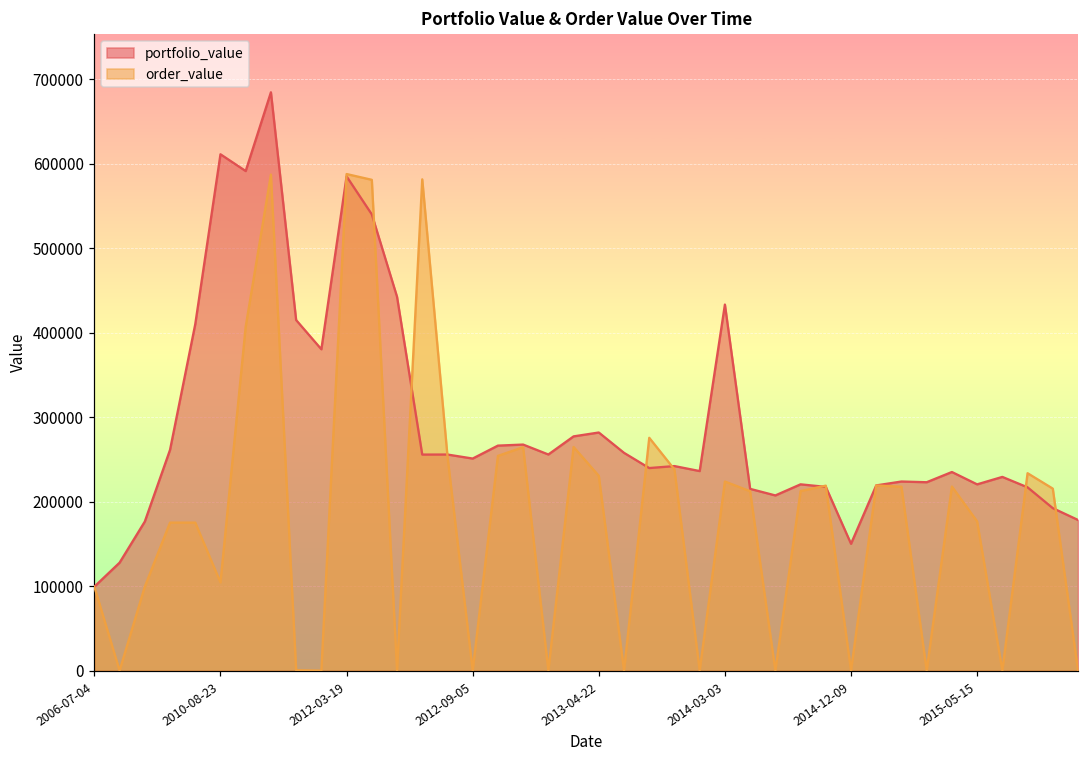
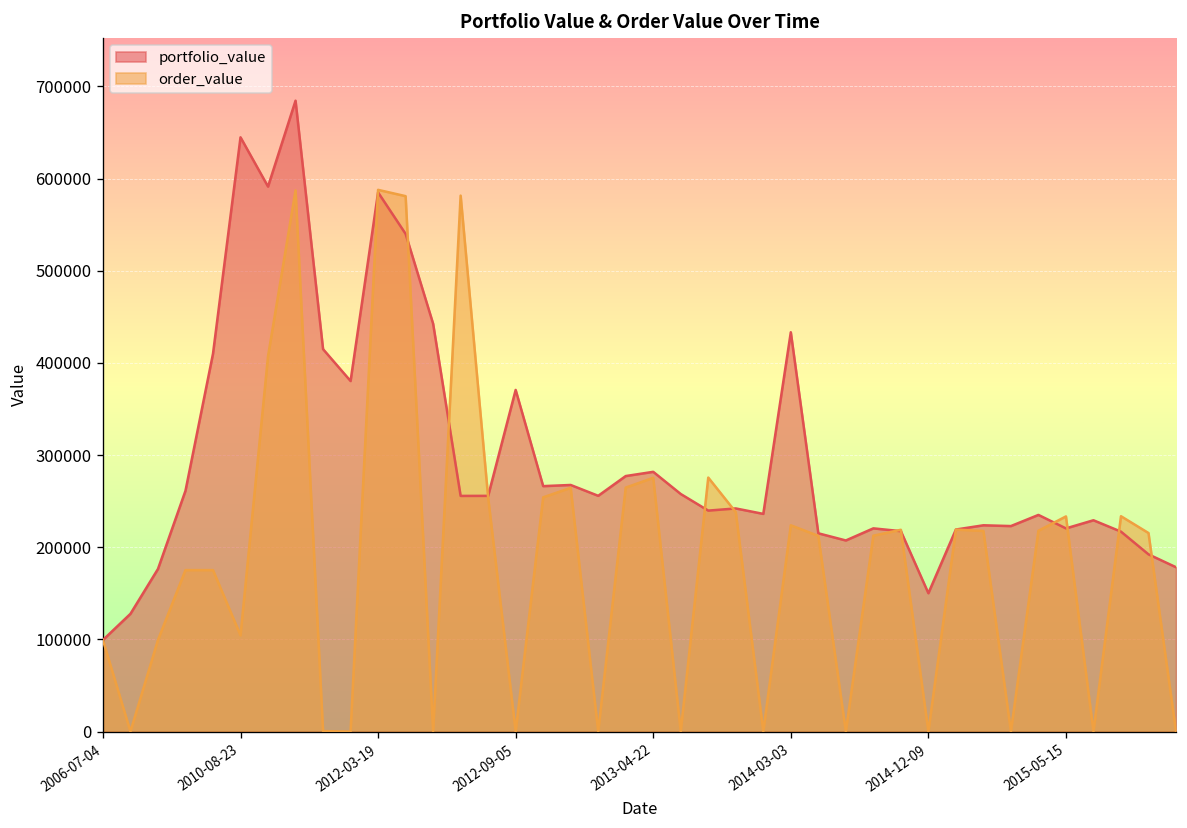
portfolio_value, 2010-08-23: 610000 -> 640000
portfolio_value, 2012-09-05: 250000 -> 370000
order_value, 2013-04-22: 230000 -> 280000
order_value, 2015-05-15: 180000 -> 230000
